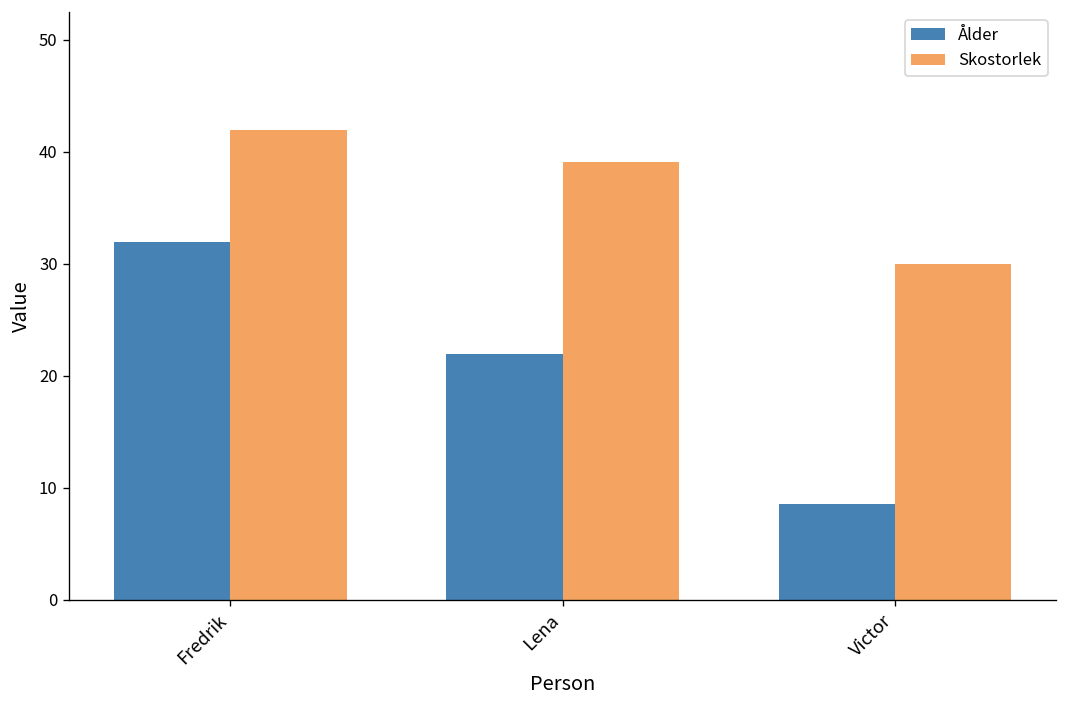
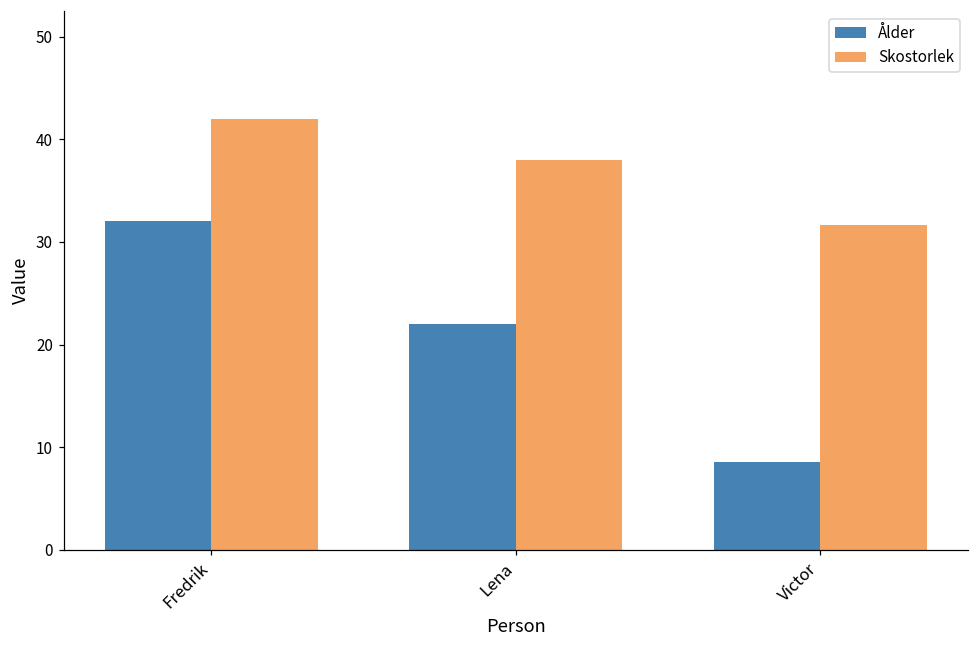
Skostorlek, Lena: 39 -> 38
Skostorlek, Victor: 30 -> 32
